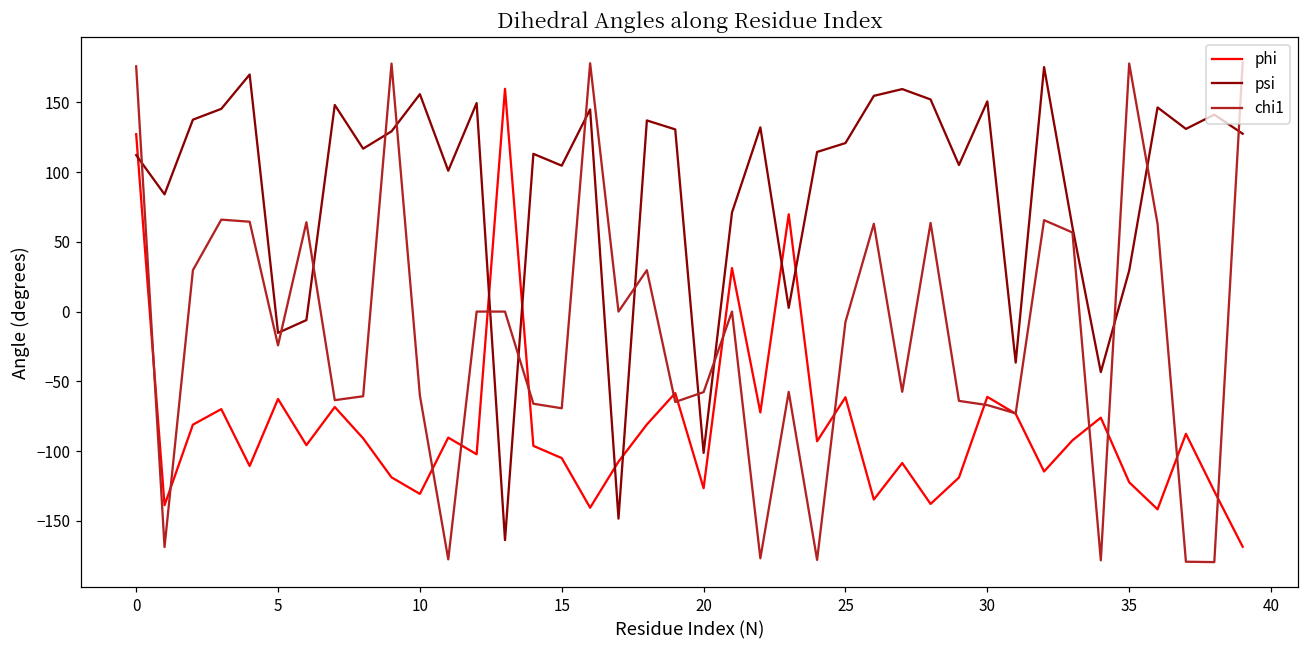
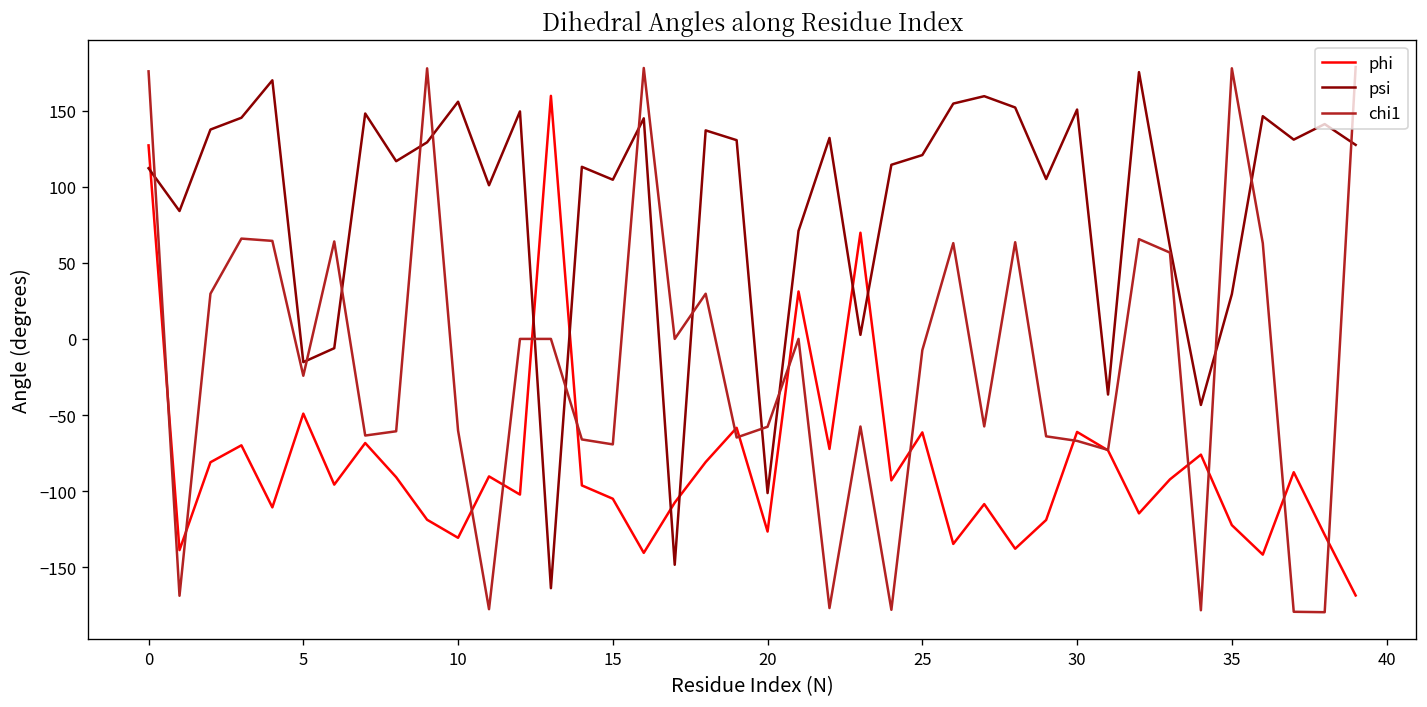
phi, 5: -63 -> -49
